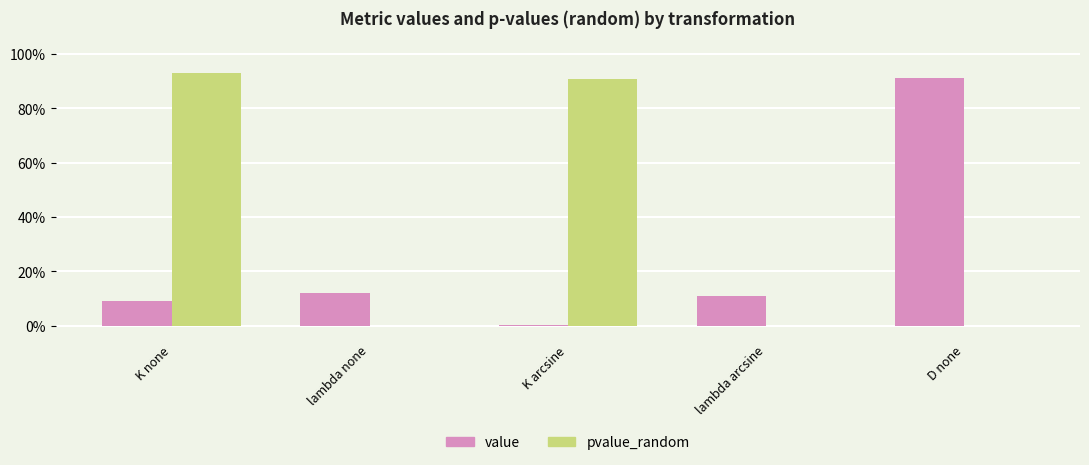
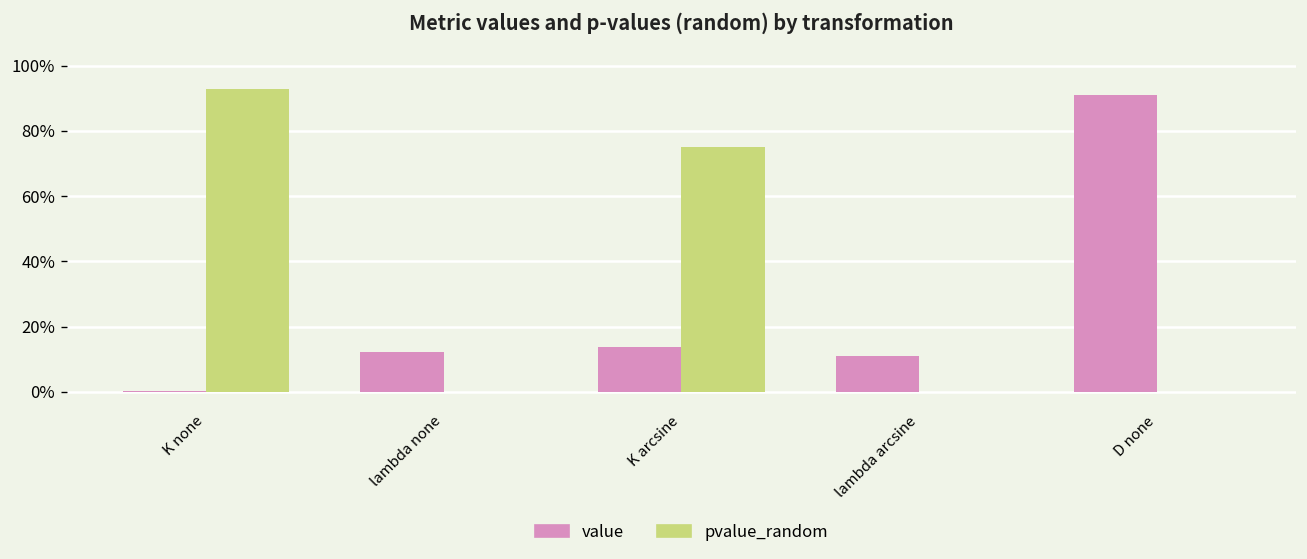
value, K none: 9% -> 0%
value, K arcsine: 0% -> 14%
pvalue_random, K arcsine: 91% -> 75%
